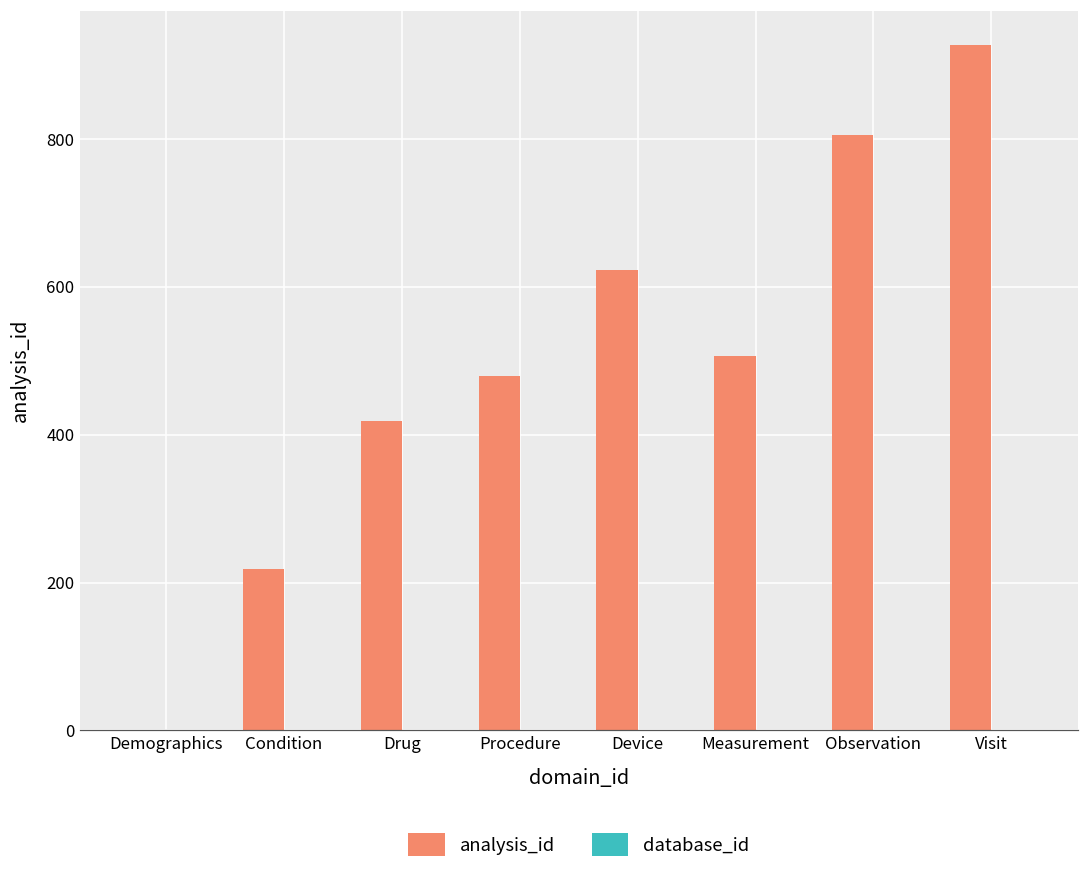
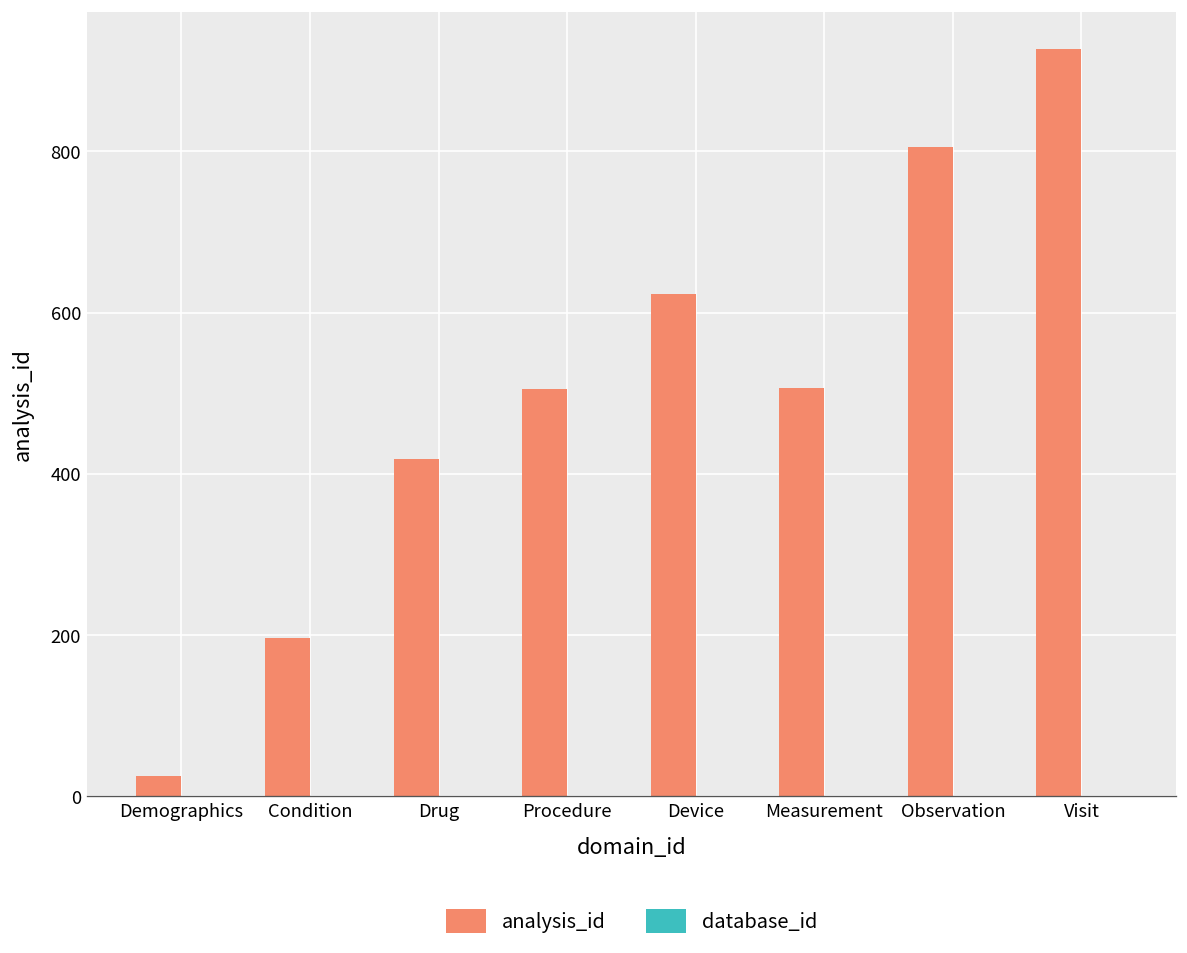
analysis_id, Demographics: 0 -> 30
analysis_id, Condition: 220 -> 200
analysis_id, Procedure: 480 -> 510
